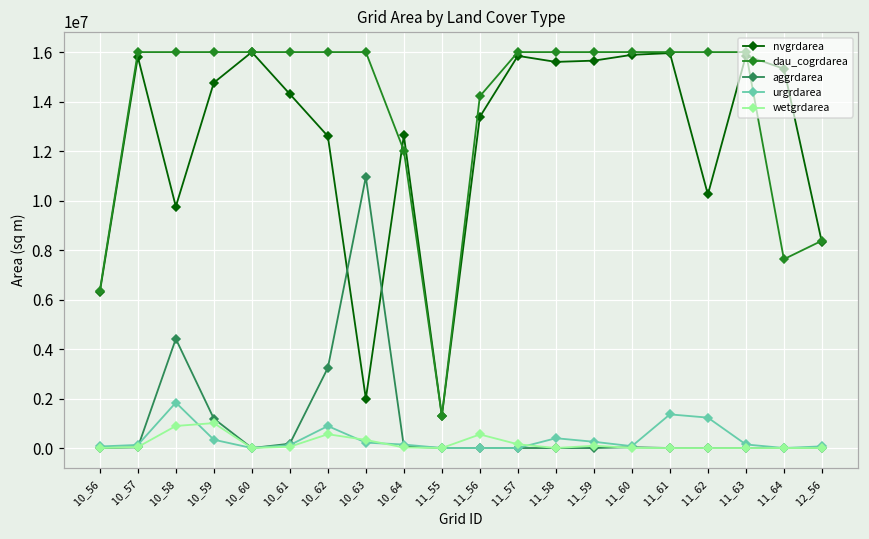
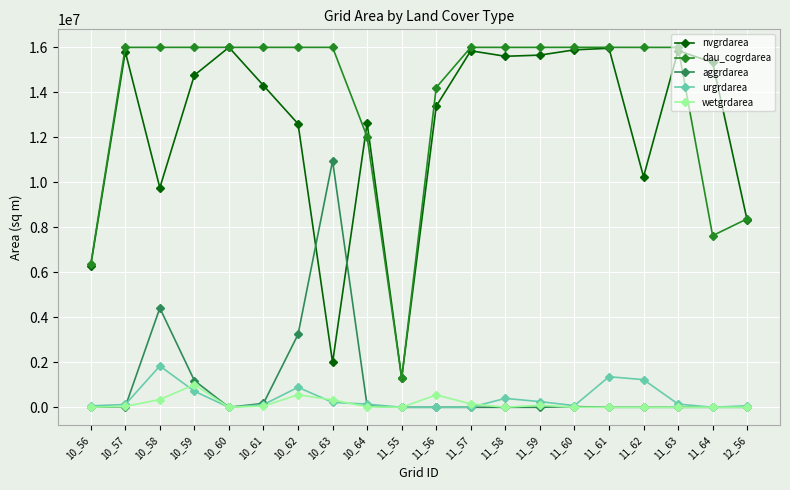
wetgrdarea, 10_58: 900000 -> 300000
urgrdarea, 10_59: 300000 -> 700000
